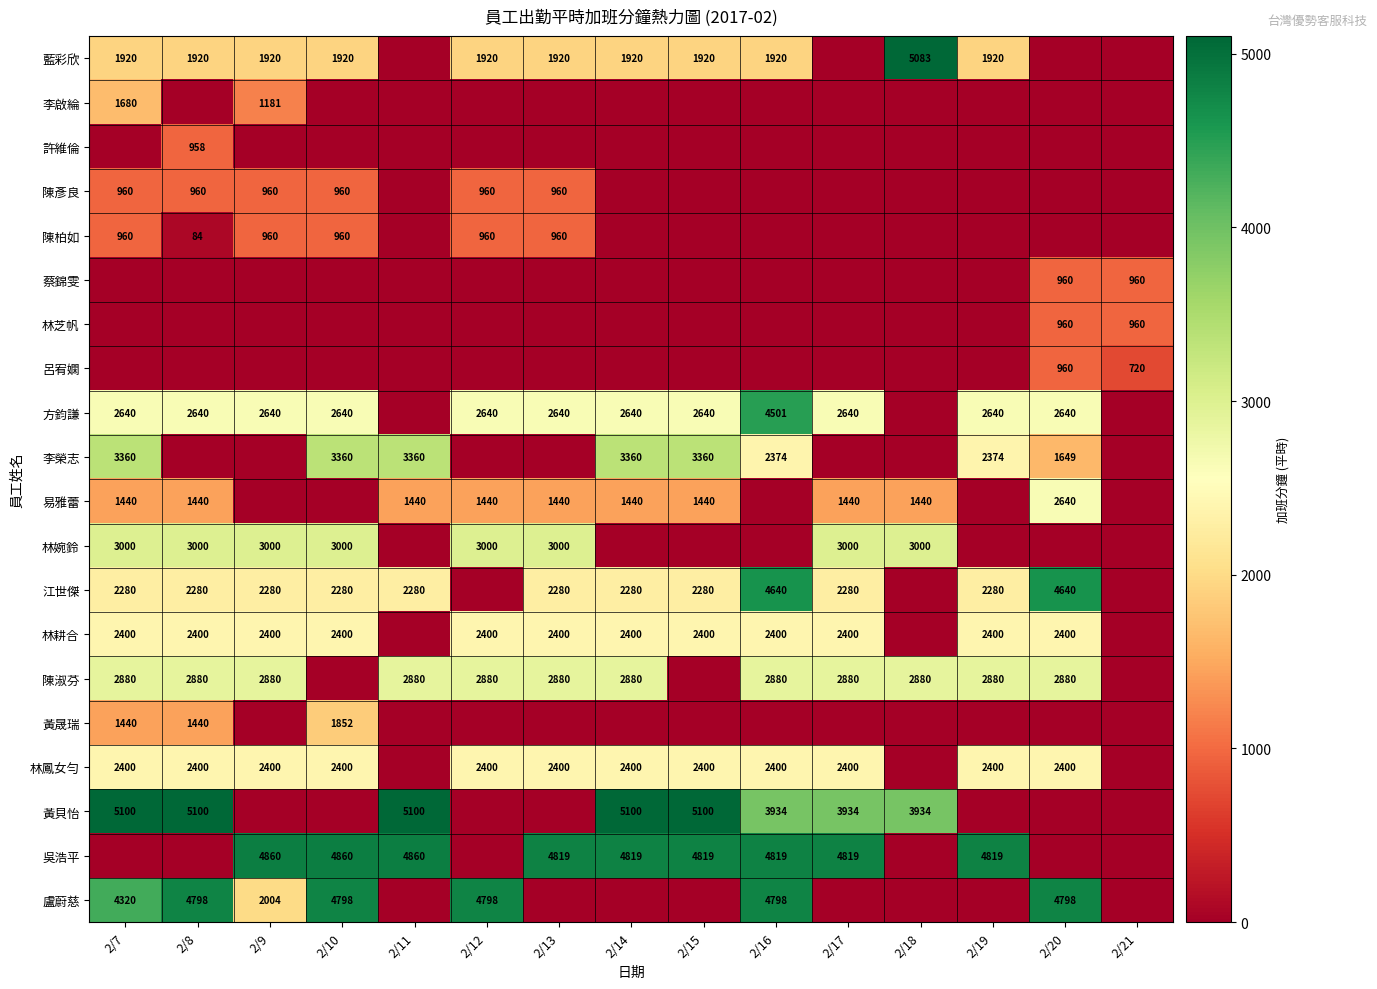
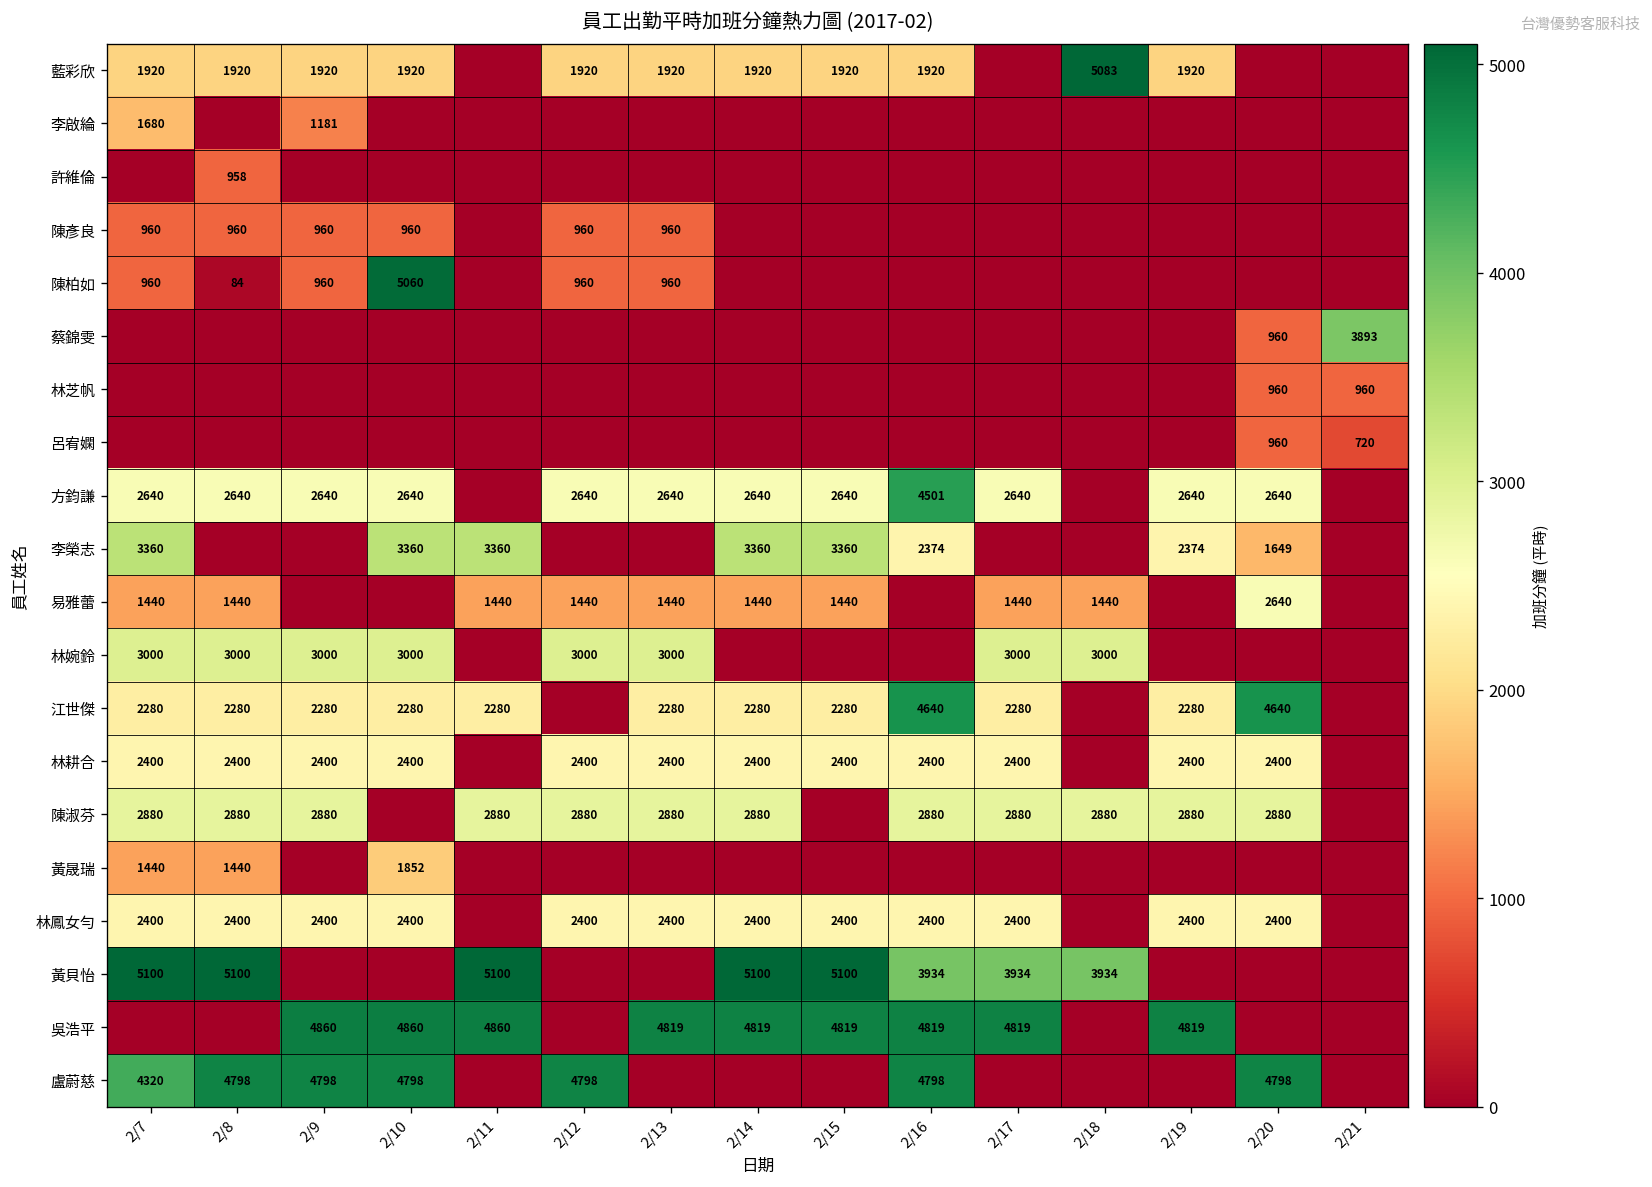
陳柏如, 2/10: 960 -> 5060
蔡錦雯, 2/21: 960 -> 3893
盧蔚慈, 2/9: 2004 -> 4798
